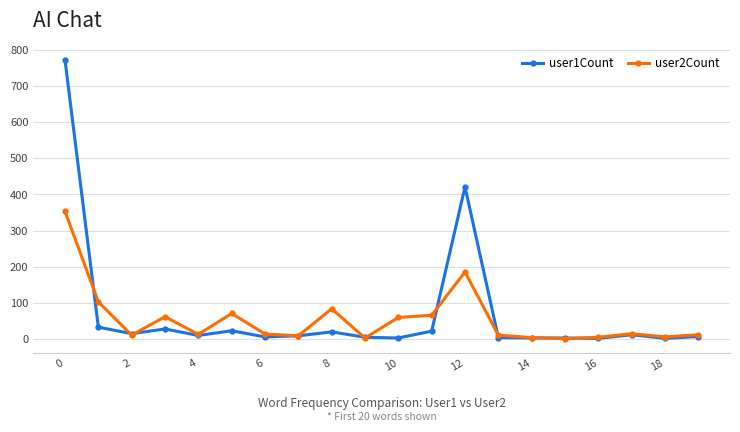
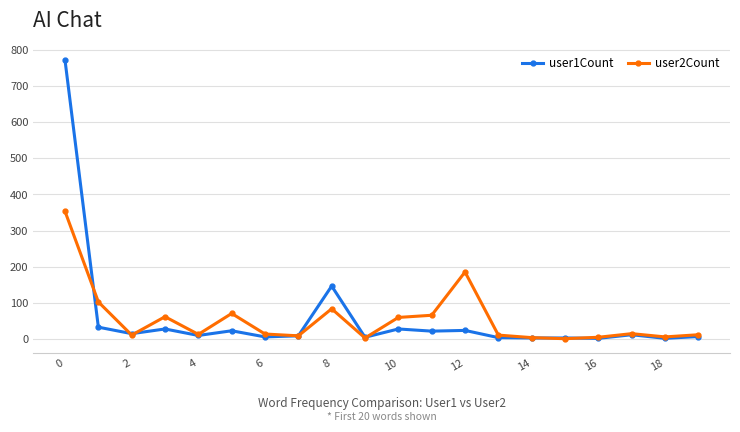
user1Count, 8: 20 -> 150
user1Count, 10: 0 -> 30
user1Count, 12: 420 -> 20
